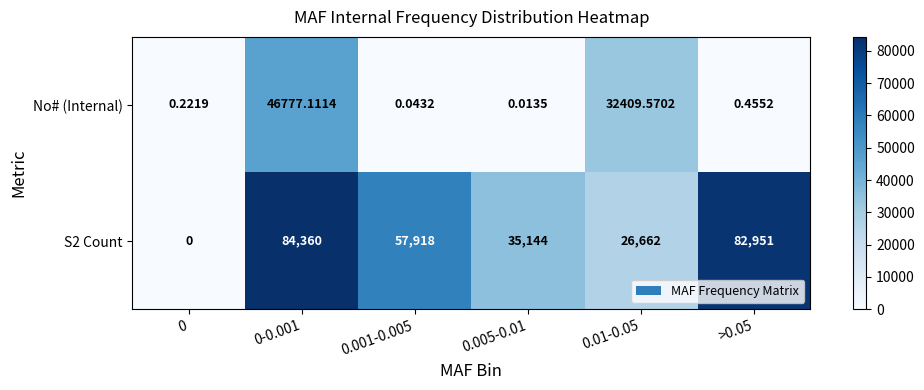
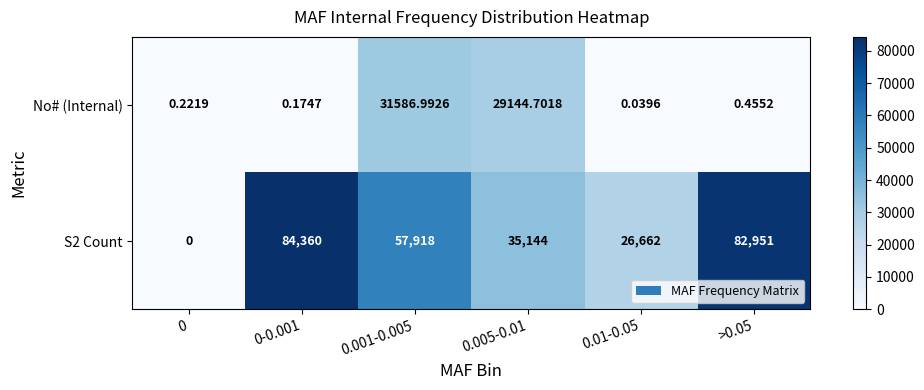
No# (Internal), 0-0.001: 46777.1114 -> 0.1747
No# (Internal), 0.001-0.005: 0.0432 -> 31586.9926
No# (Internal), 0.005-0.01: 0.0135 -> 29144.7018
No# (Internal), 0.01-0.05: 32409.5702 -> 0.0396
